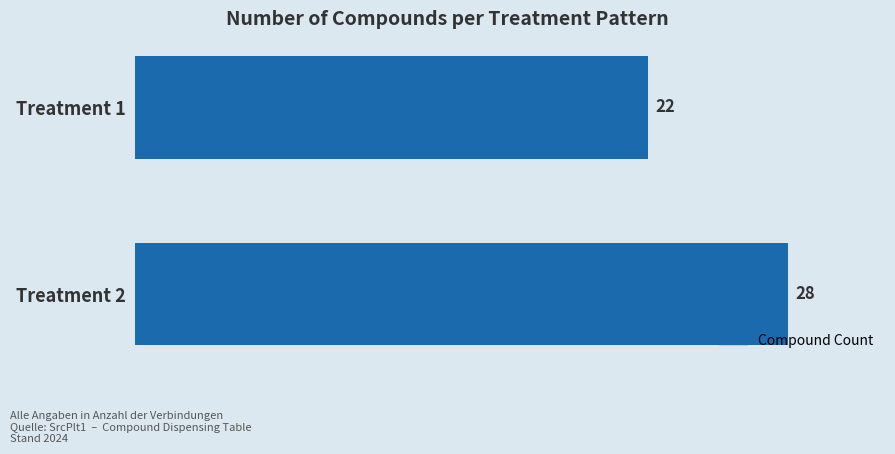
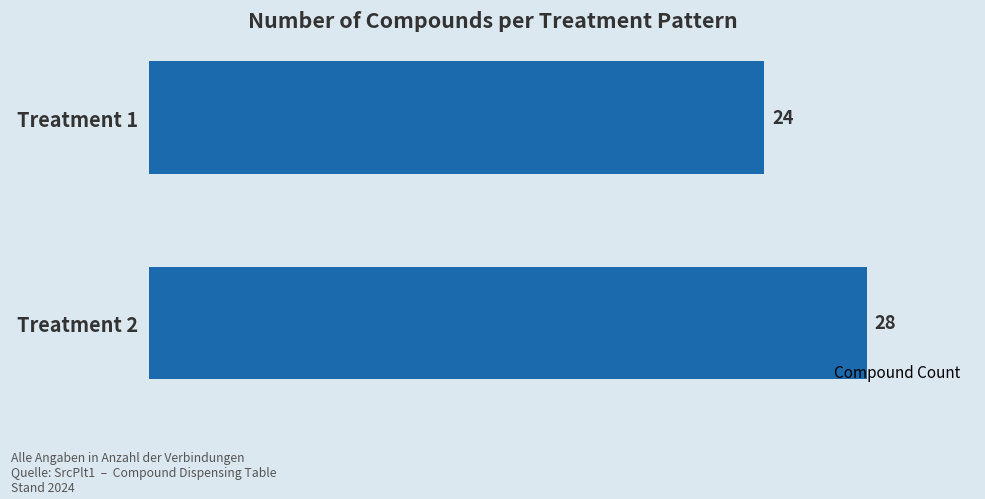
Treatment 1: 22 -> 24
